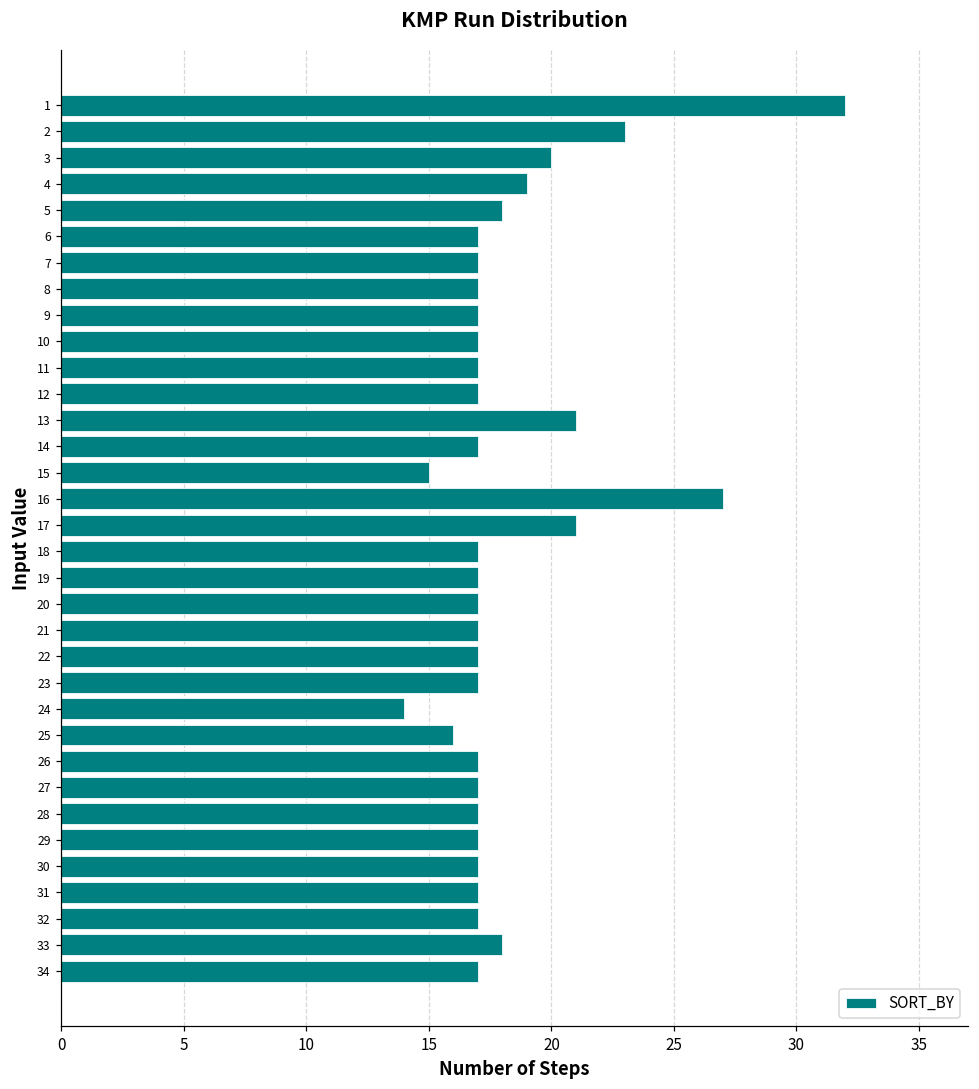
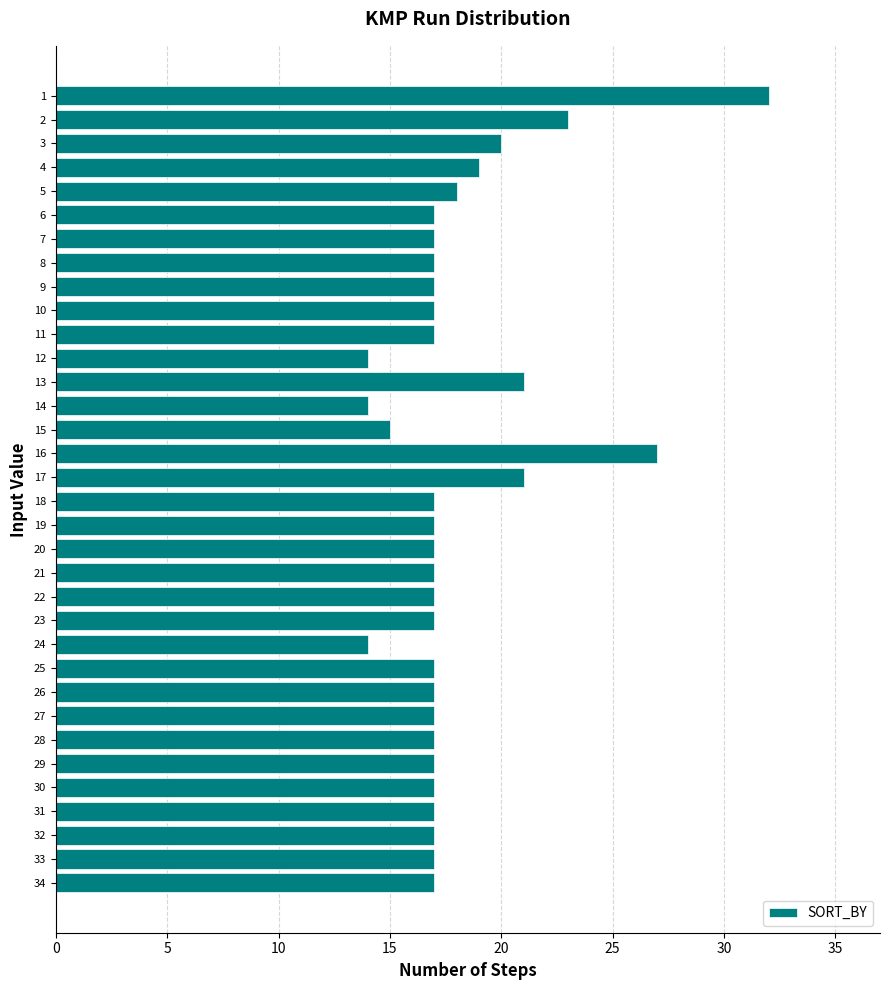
12: 17 -> 14
14: 17 -> 14
25: 16 -> 17
33: 18 -> 17
